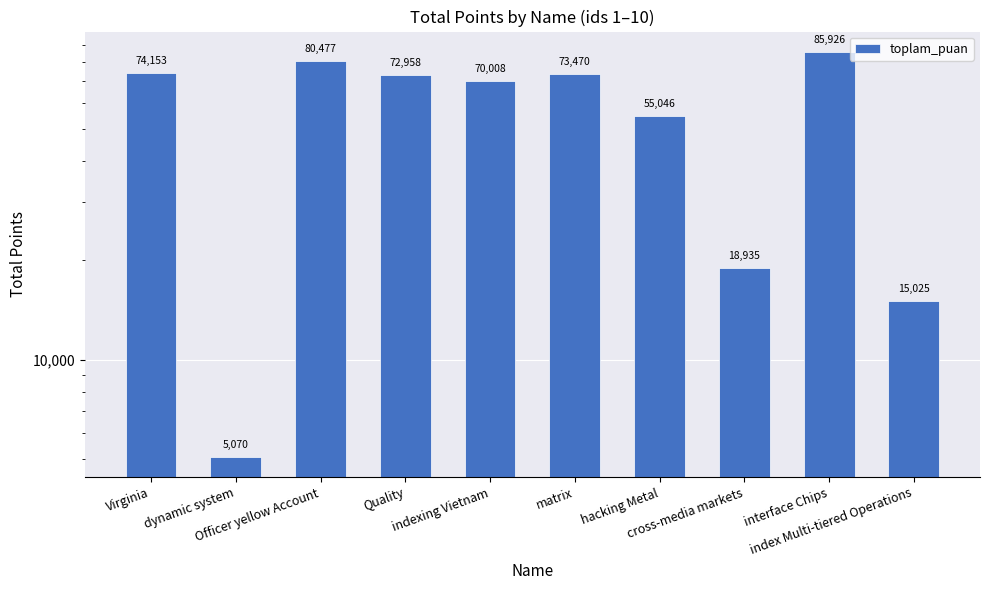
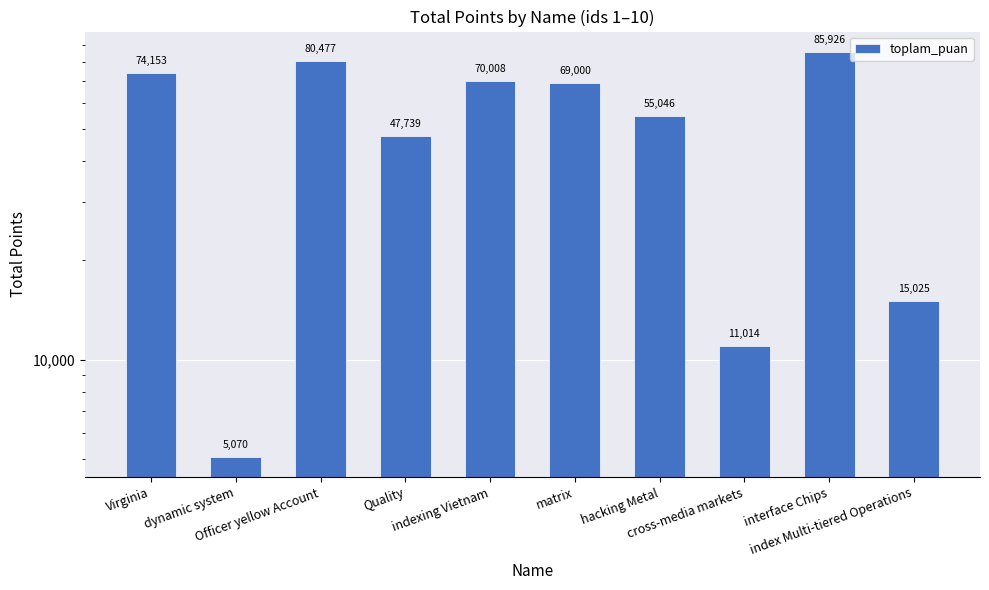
Quality: 72,958 -> 47,739
matrix: 73,470 -> 69,000
cross-media markets: 18,935 -> 11,014
